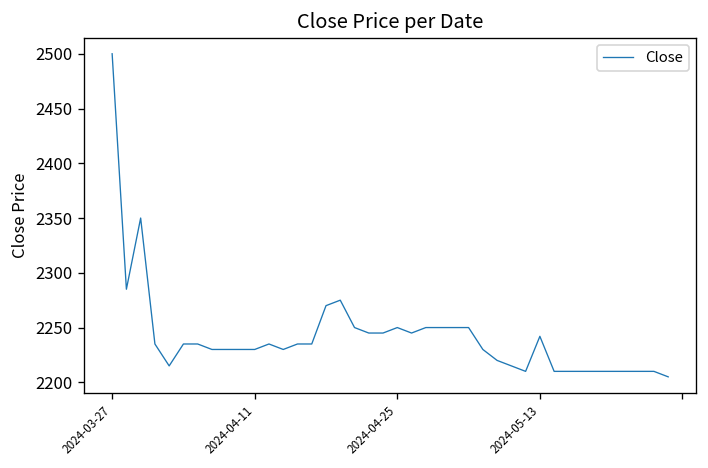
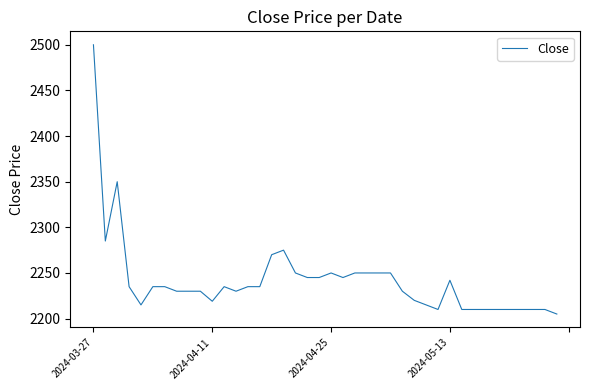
2024-04-11: 2230 -> 2220
